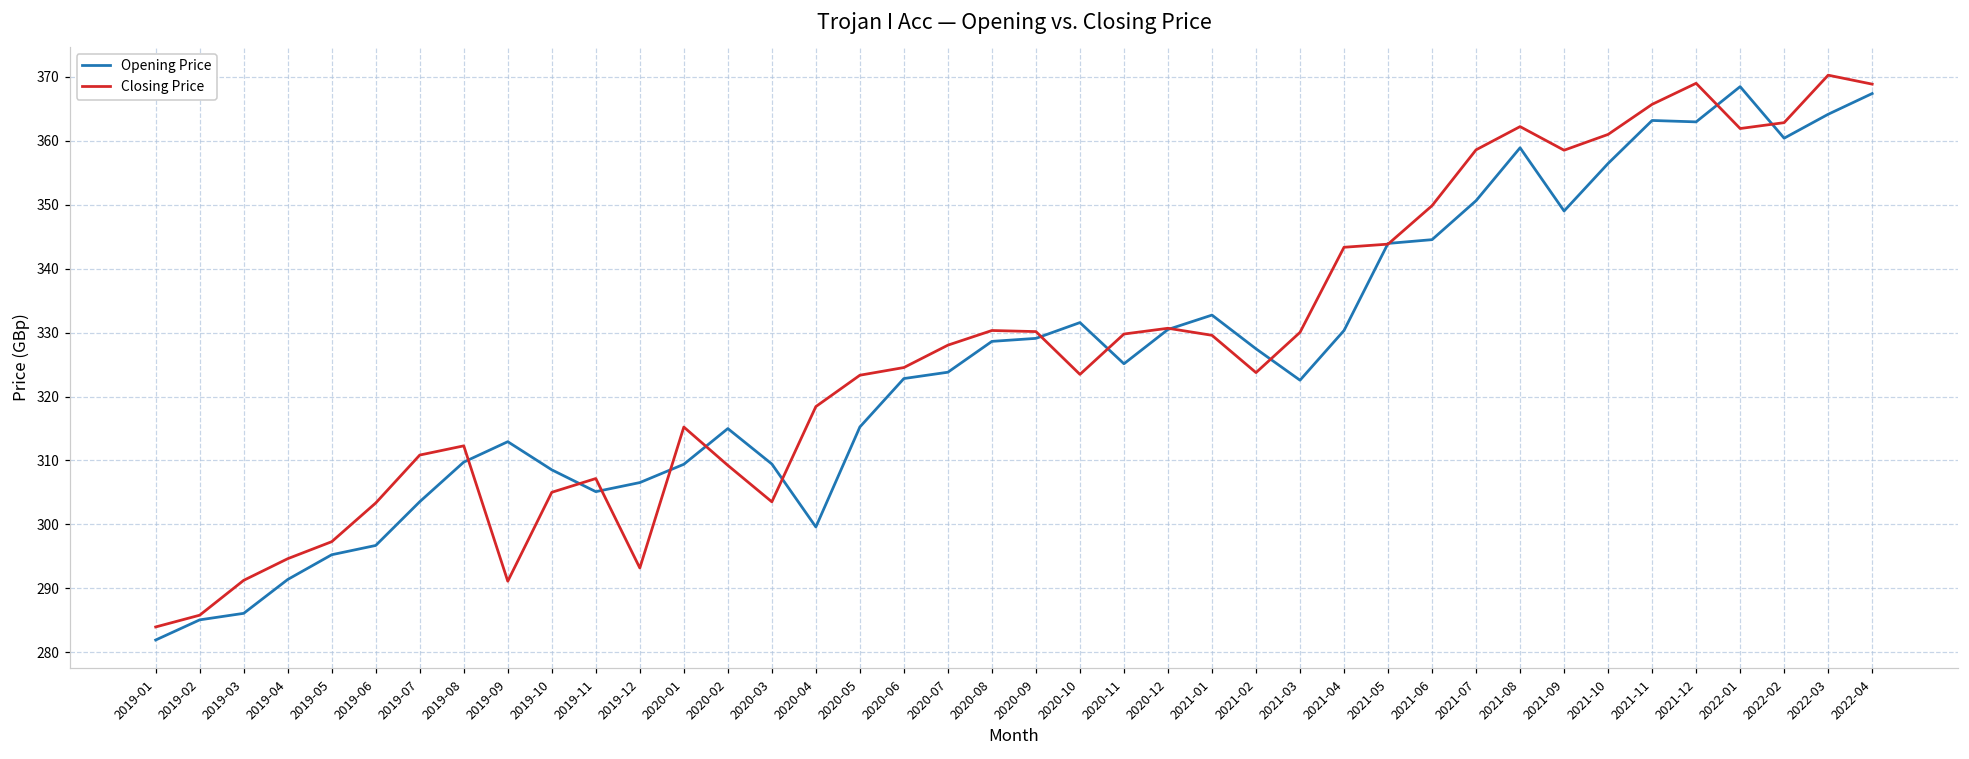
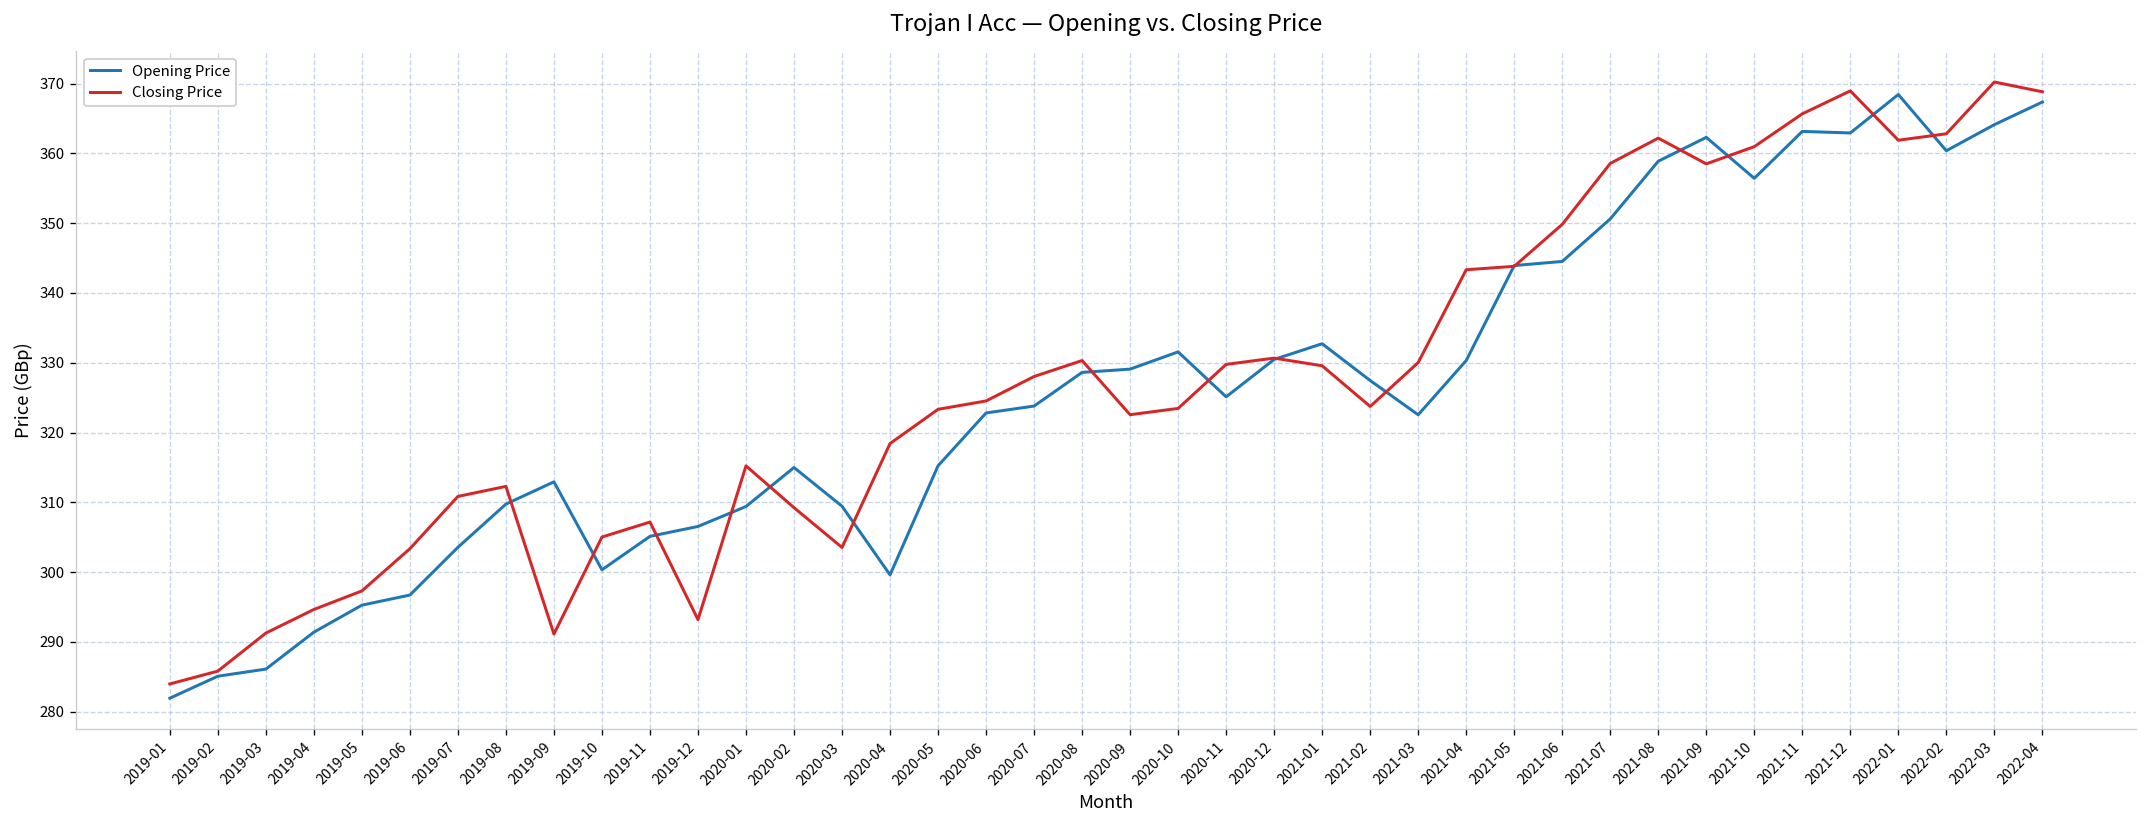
Opening Price, 2019-10: 309 -> 300
Closing Price, 2020-09: 330 -> 323
Opening Price, 2021-09: 349 -> 362
